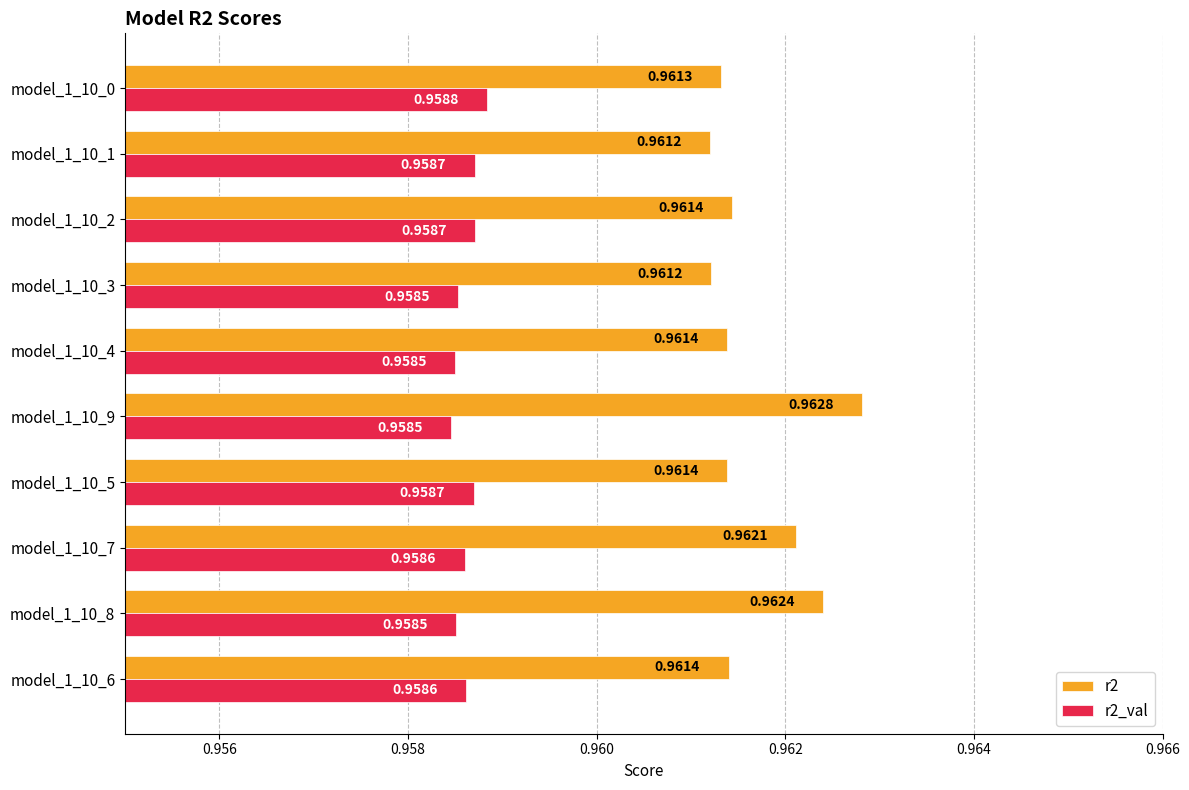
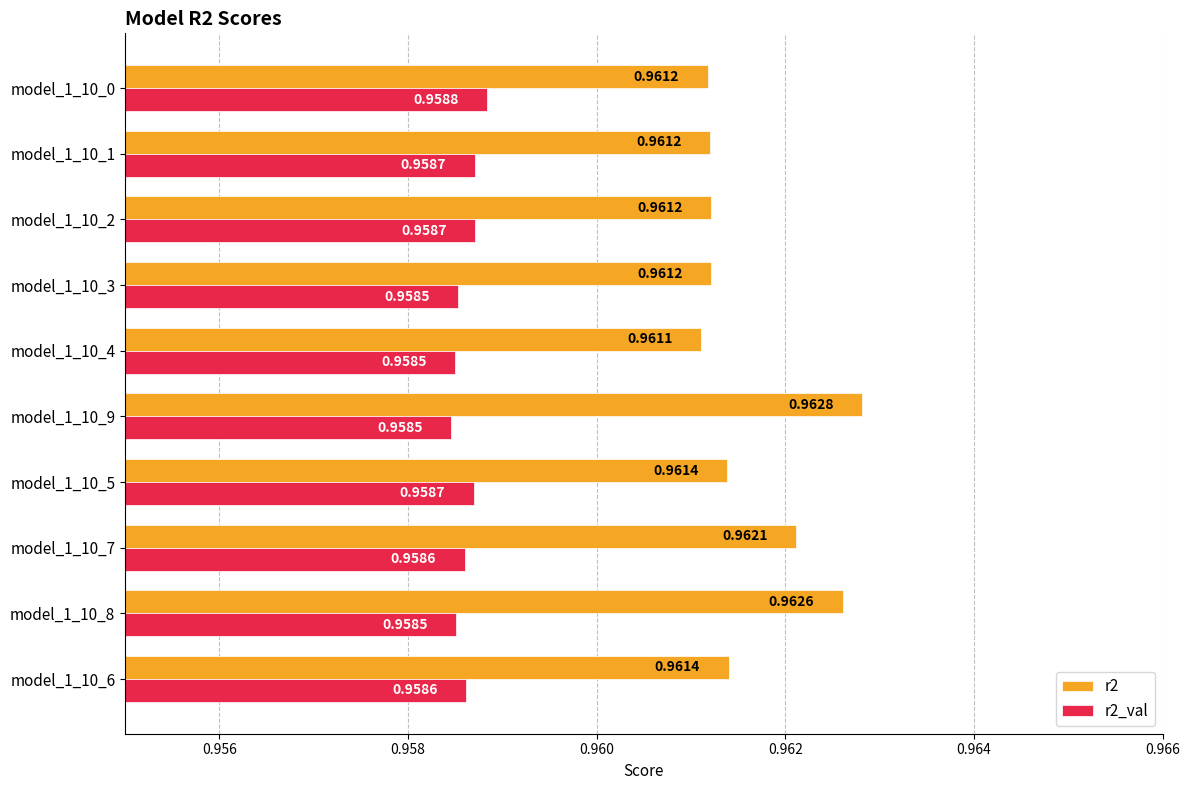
r2, model_1_10_0: 0.9613 -> 0.9612
r2, model_1_10_2: 0.9614 -> 0.9612
r2, model_1_10_4: 0.9614 -> 0.9611
r2, model_1_10_8: 0.9624 -> 0.9626
